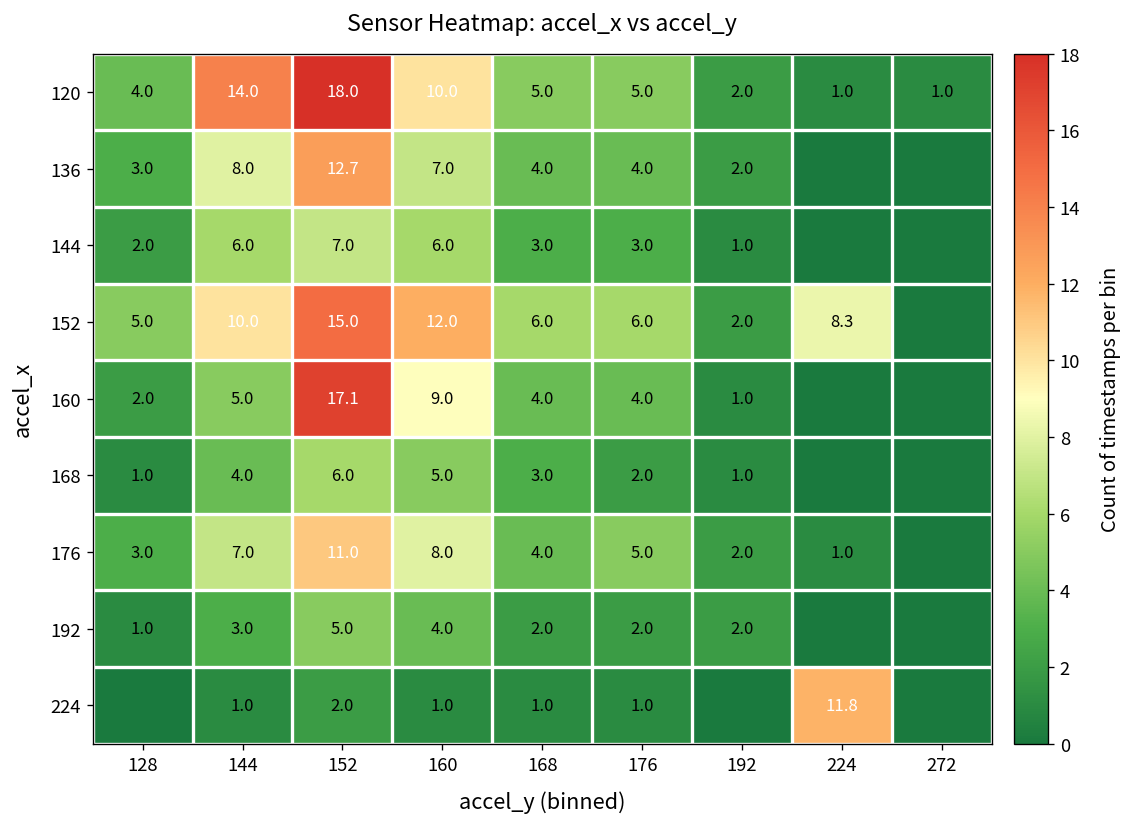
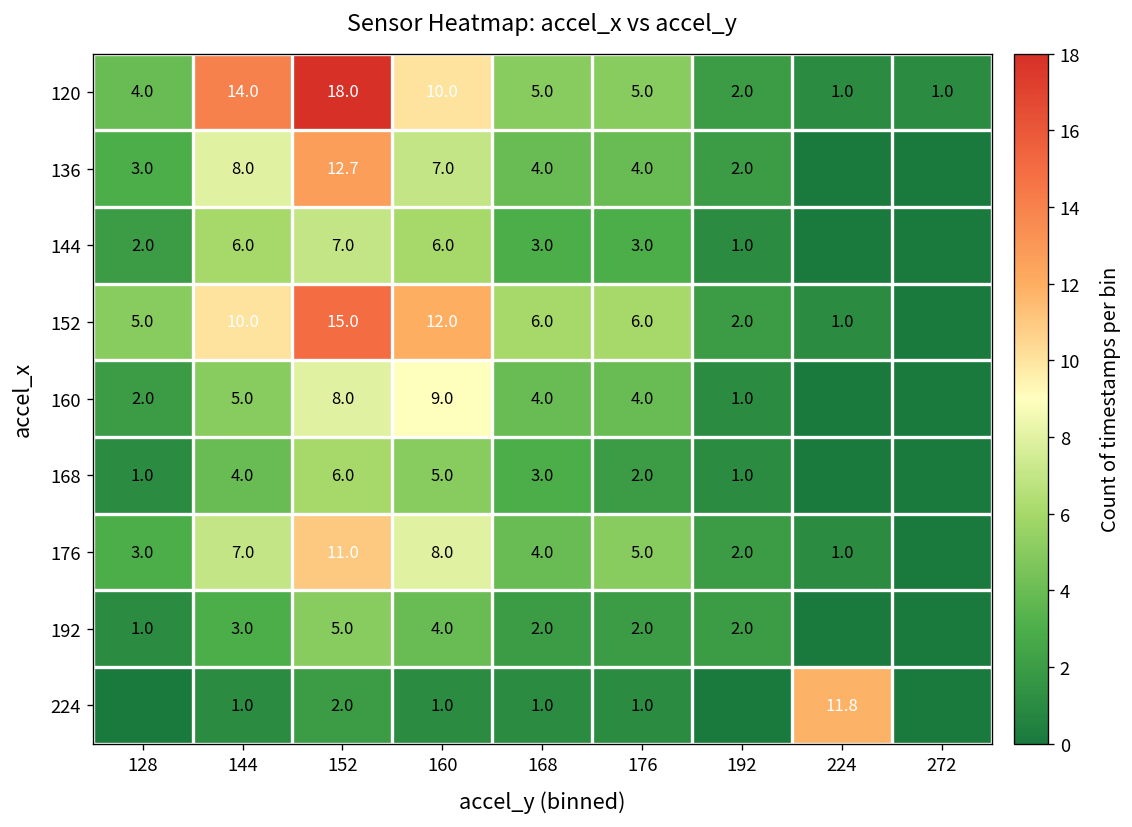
152, 224: 8.3 -> 1.0
160, 152: 17.1 -> 8.0
